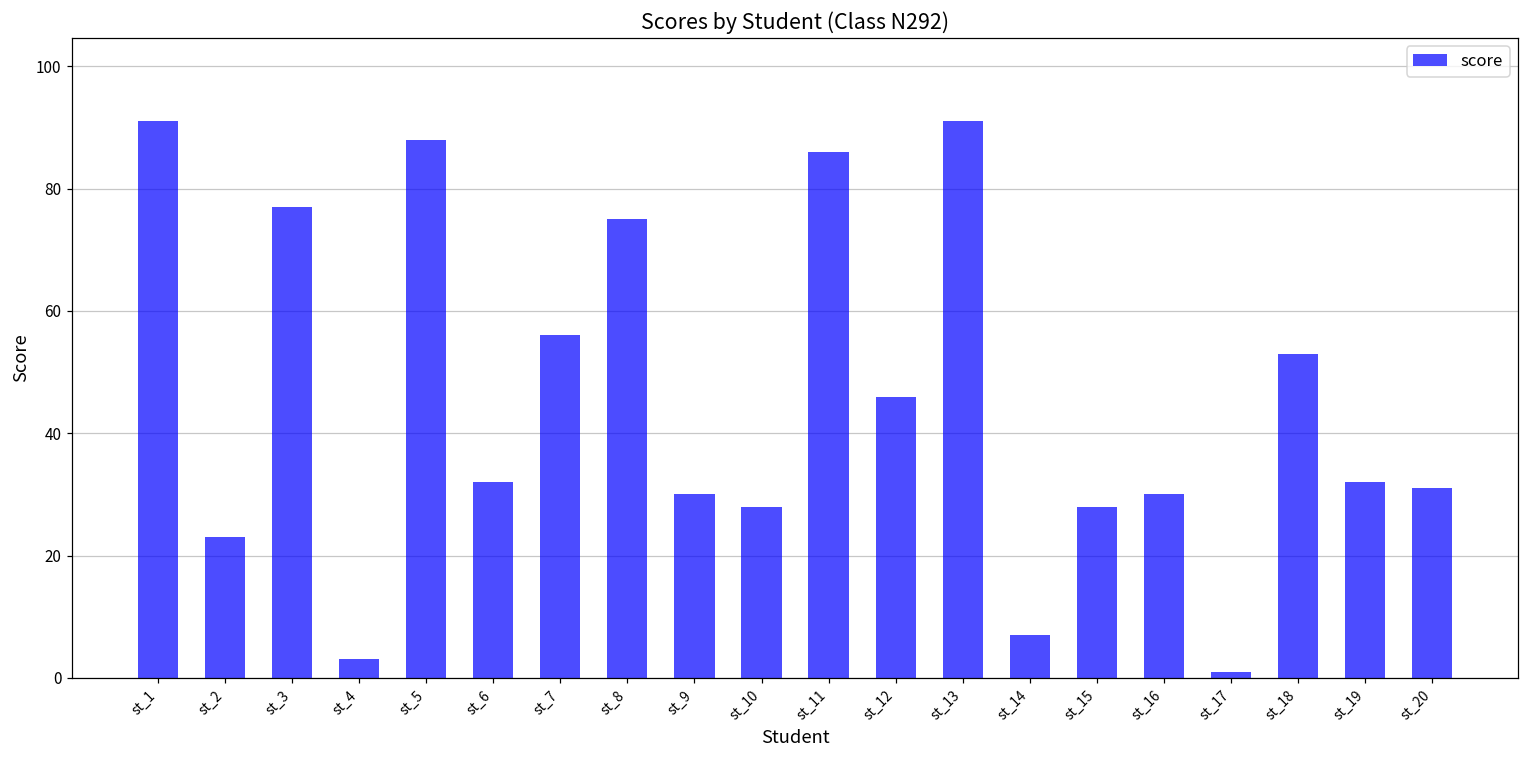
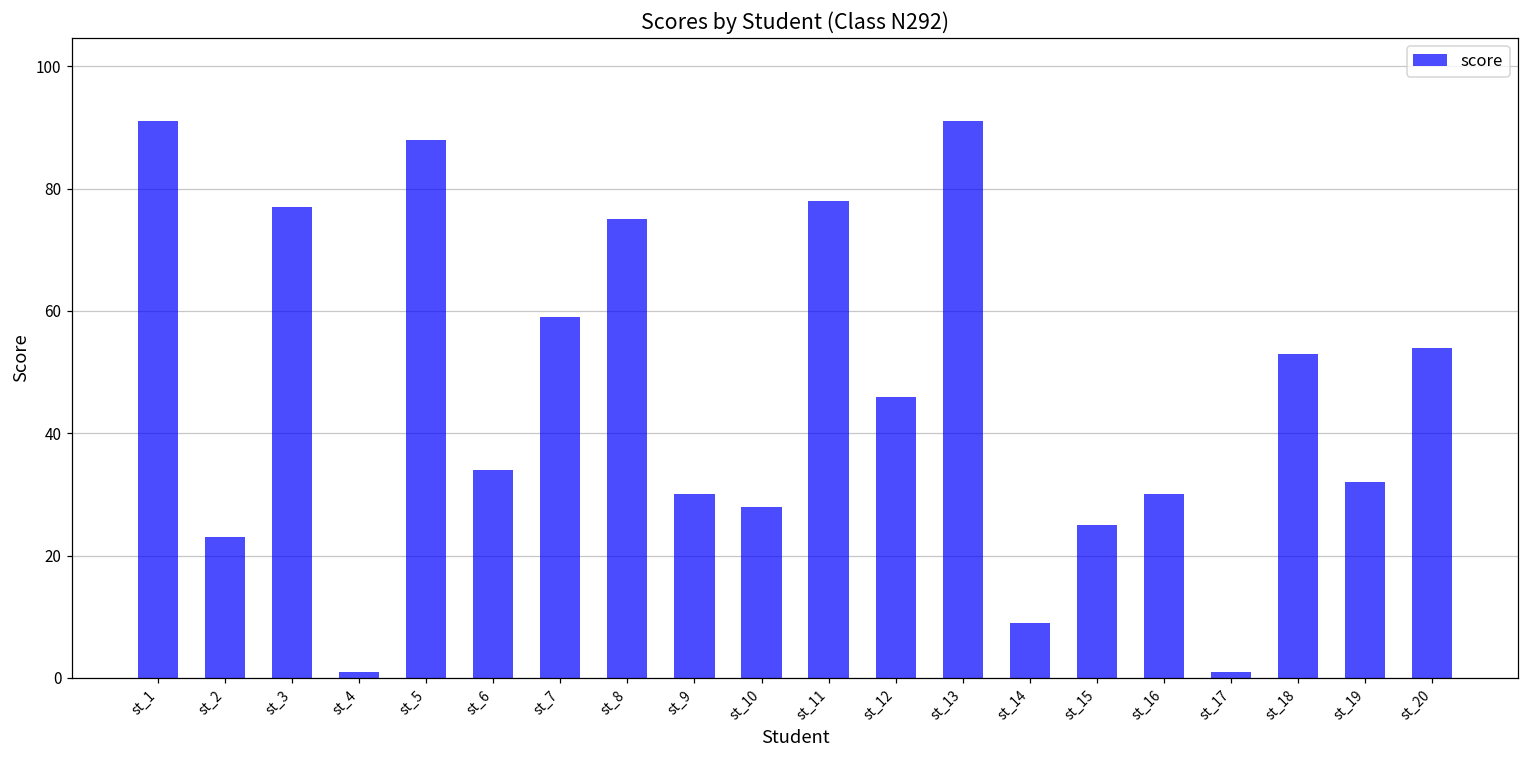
st_4: 3 -> 1
st_6: 32 -> 34
st_7: 56 -> 59
st_11: 86 -> 78
st_14: 7 -> 9
st_15: 28 -> 25
st_20: 31 -> 54
